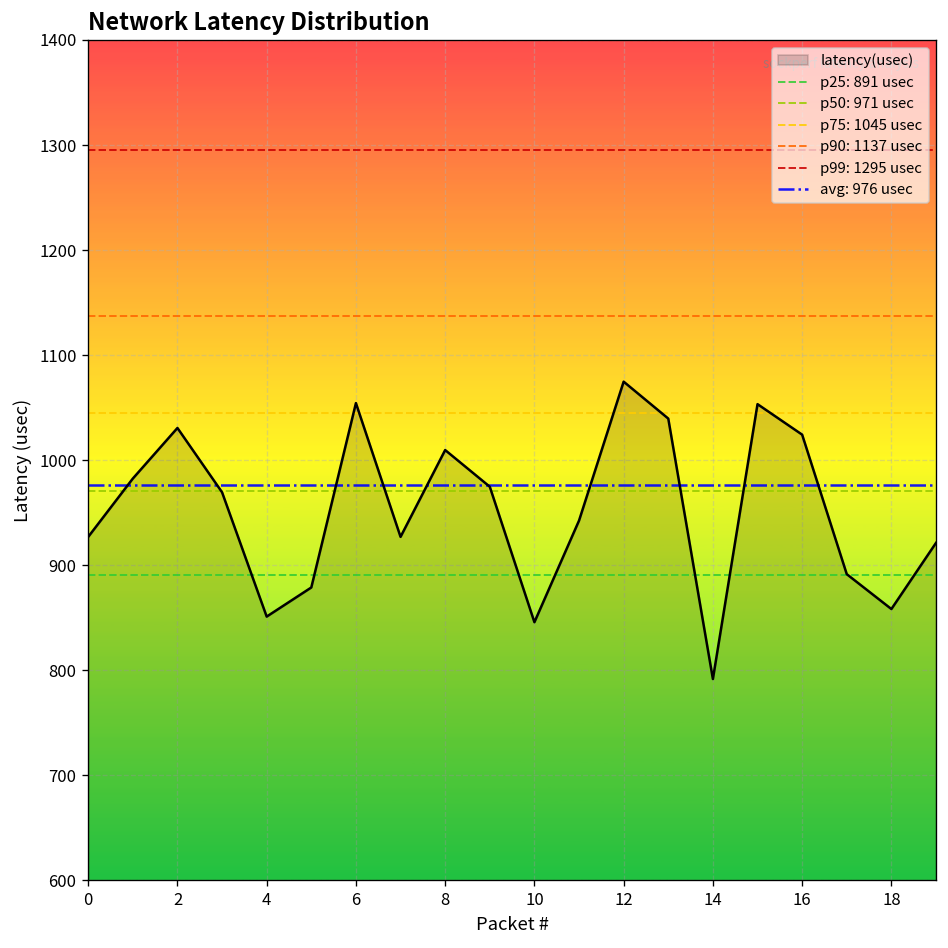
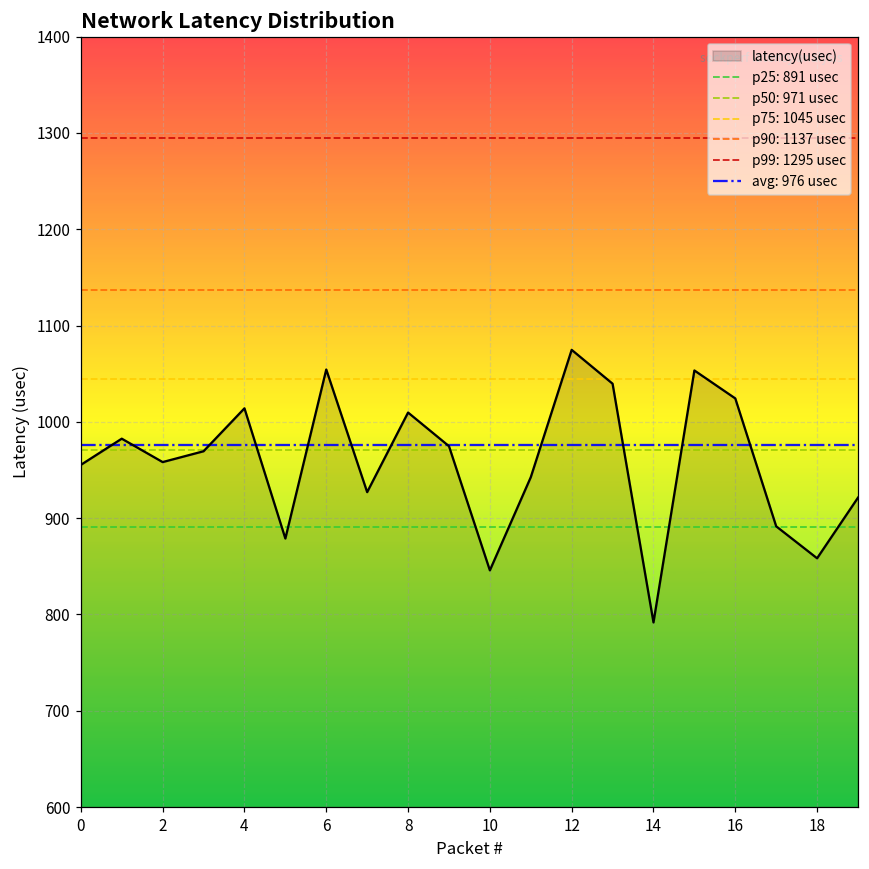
0: 930 -> 960
2: 1030 -> 960
4: 850 -> 1010
